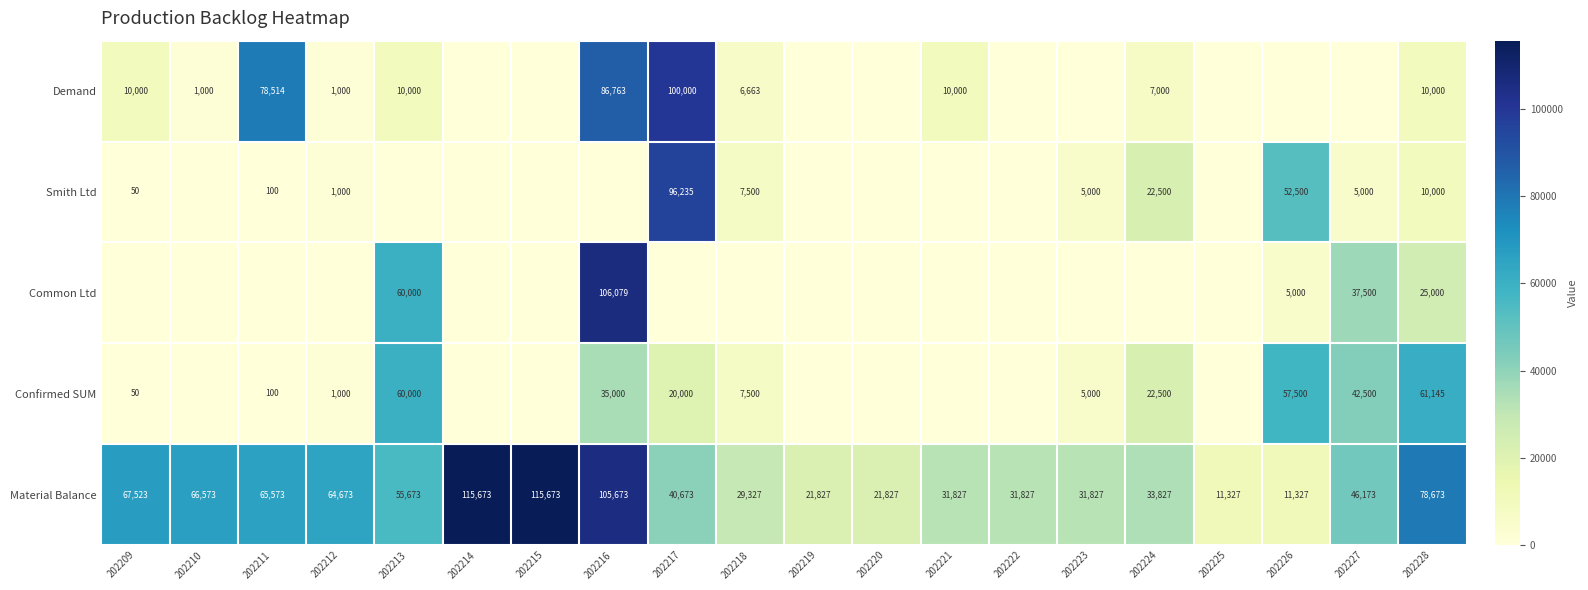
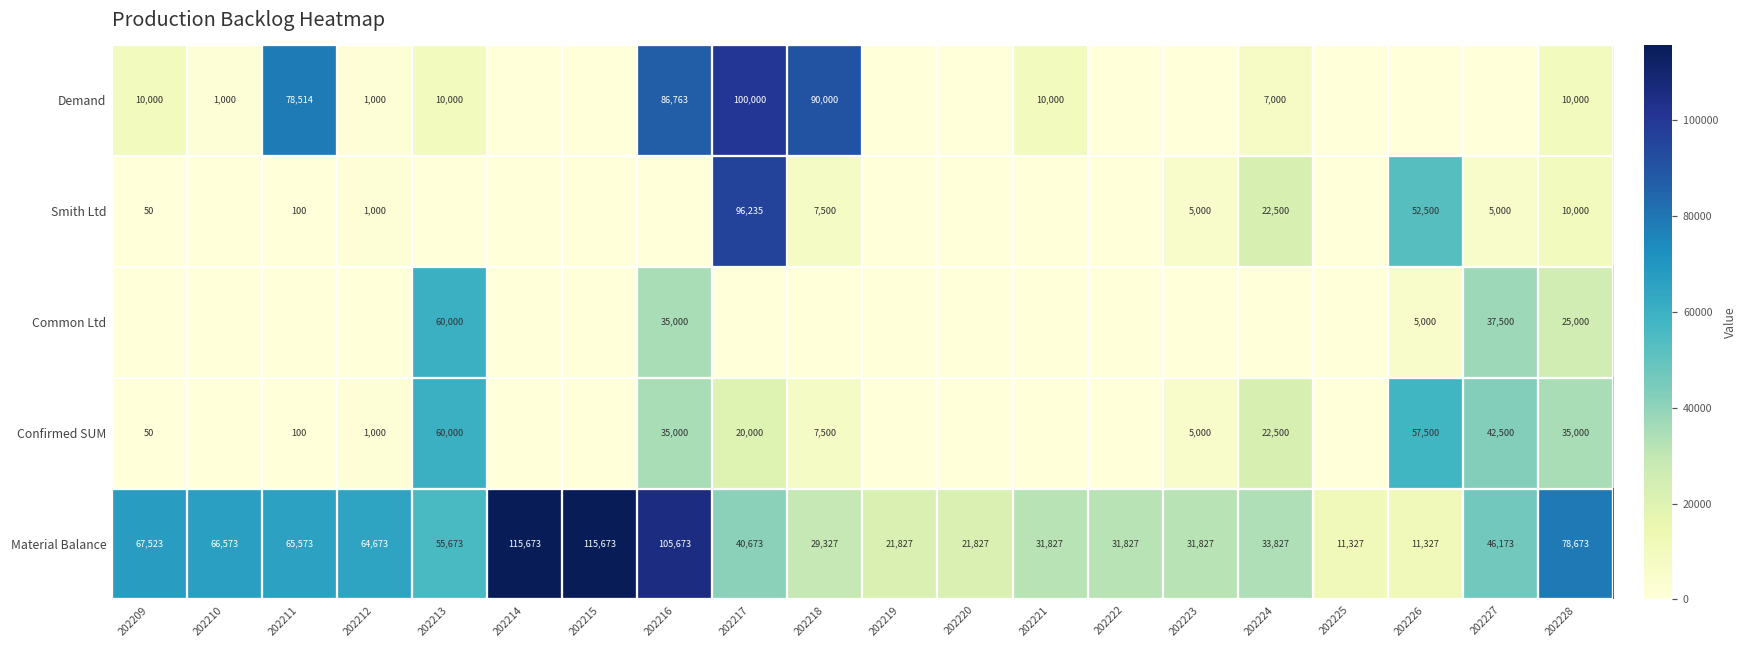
Demand, 202218: 6,663 -> 90,000
Common Ltd, 202216: 106,079 -> 35,000
Confirmed SUM, 202228: 61,145 -> 35,000
